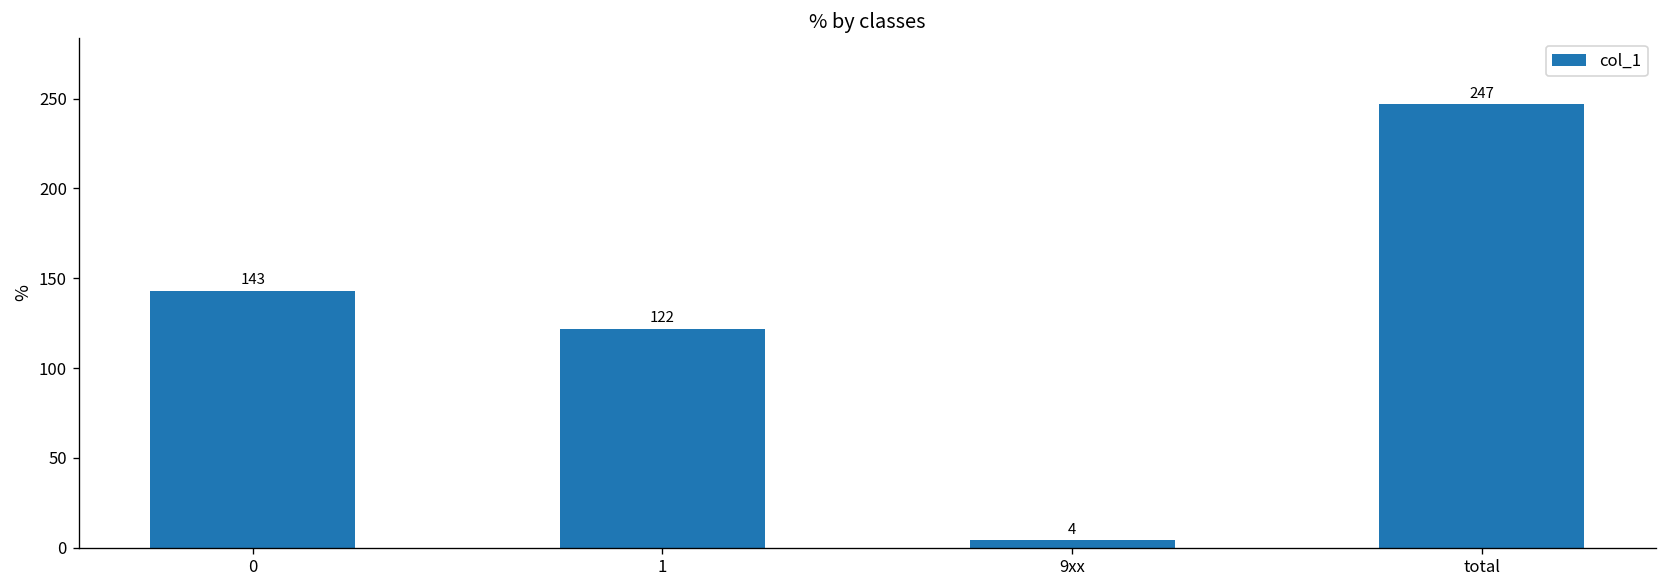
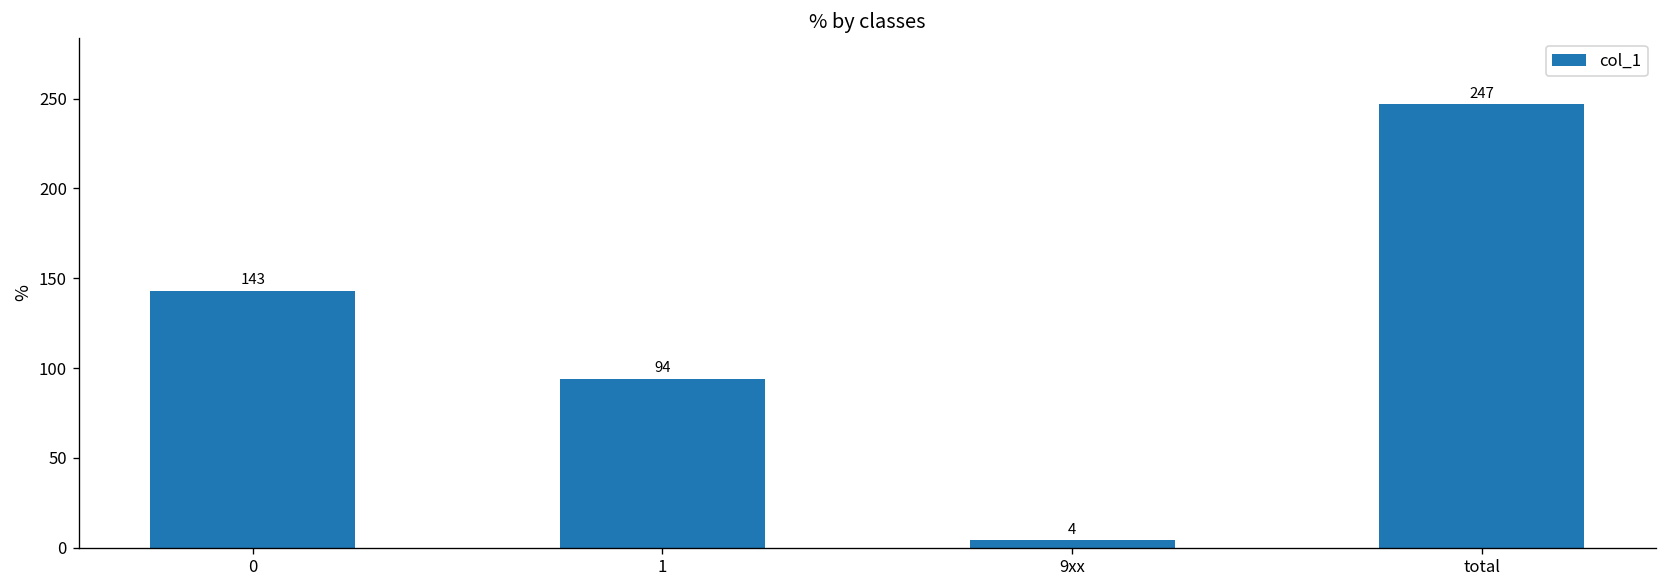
1: 122 -> 94
